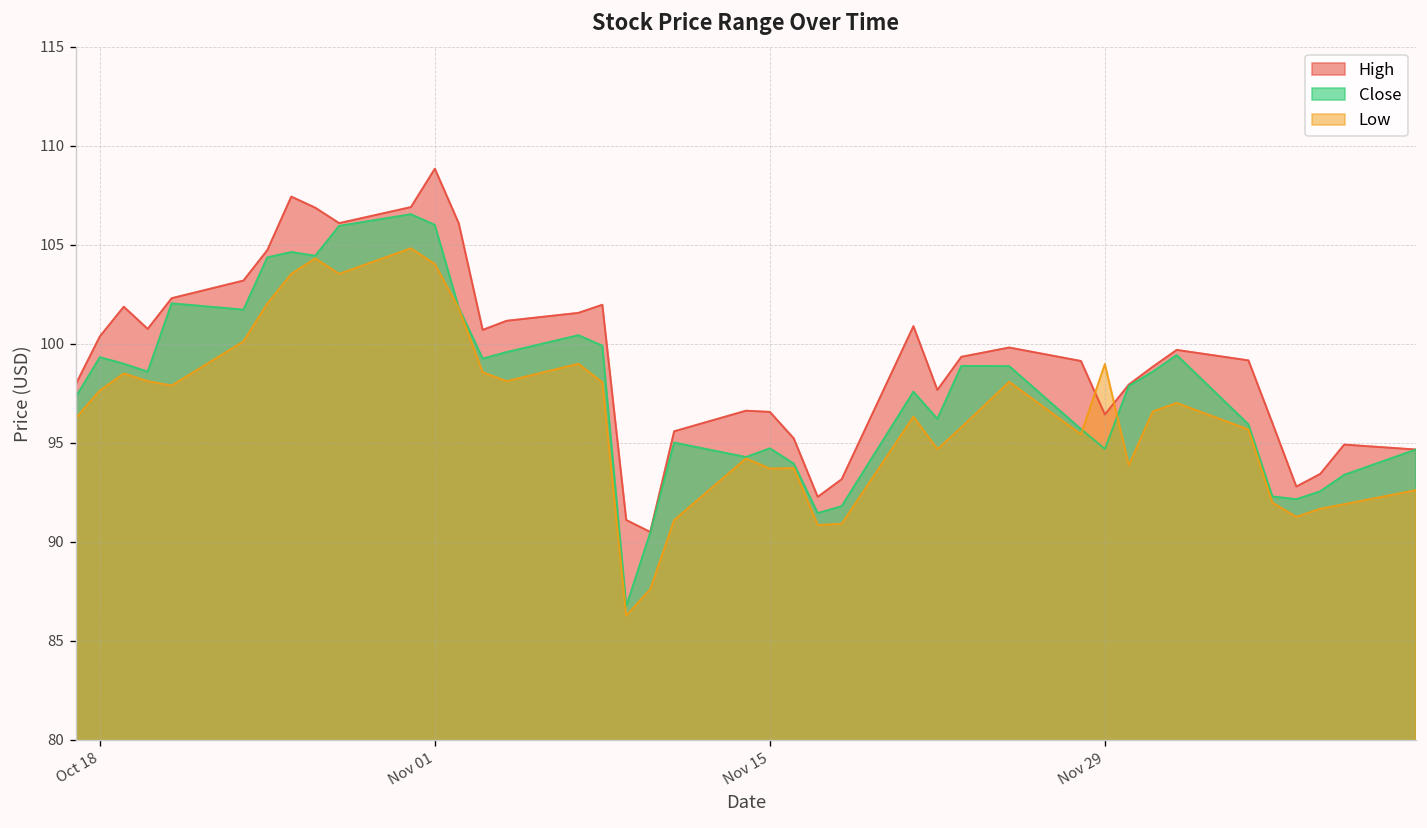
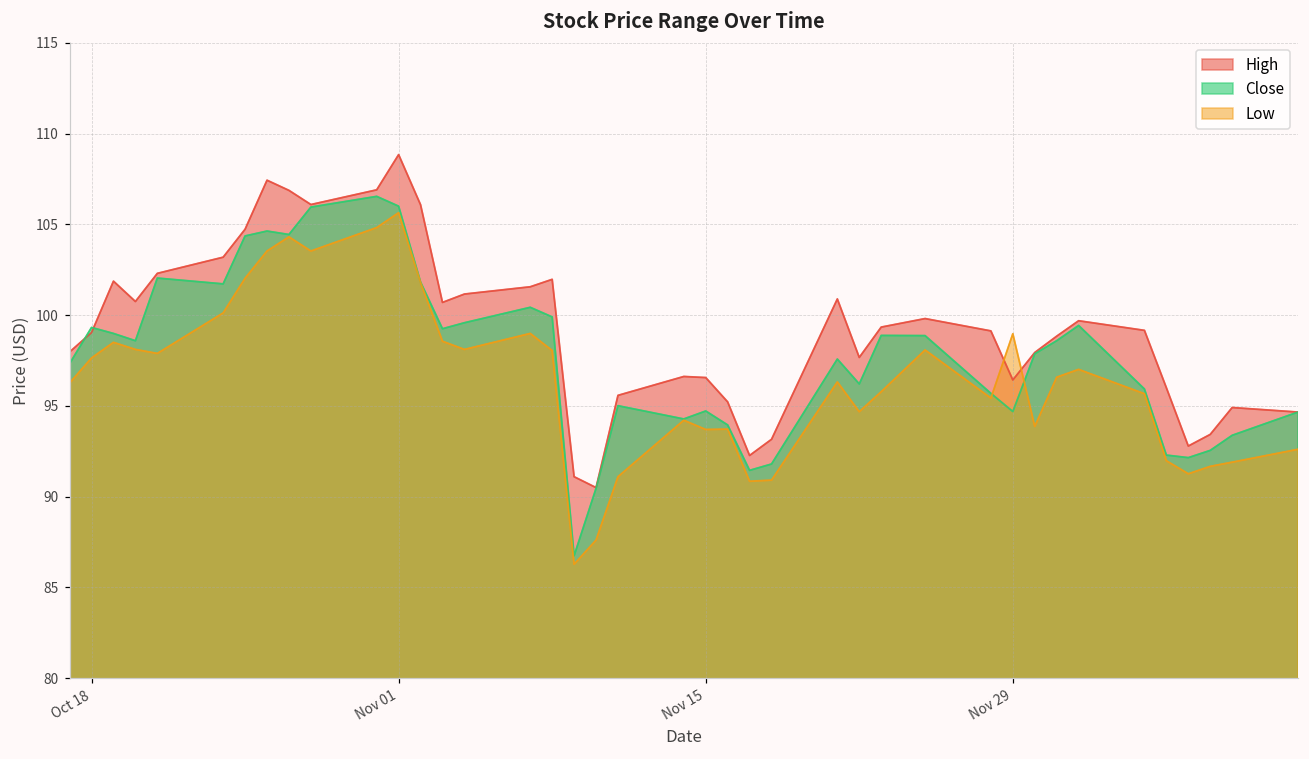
High, Oct 18: 100.4 -> 99.0
Low, Nov 01: 104.0 -> 105.6
